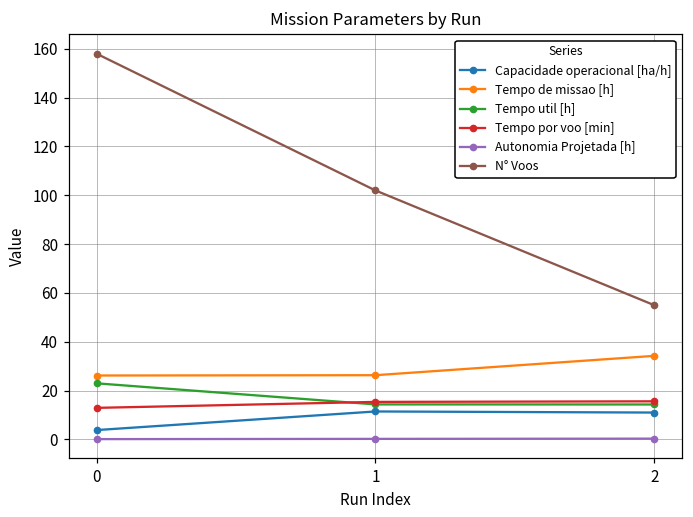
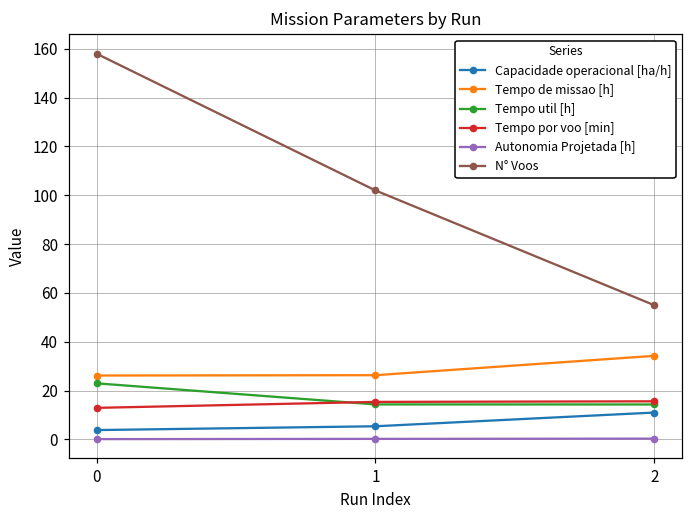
Capacidade operacional [ha/h], 1: 11 -> 5
